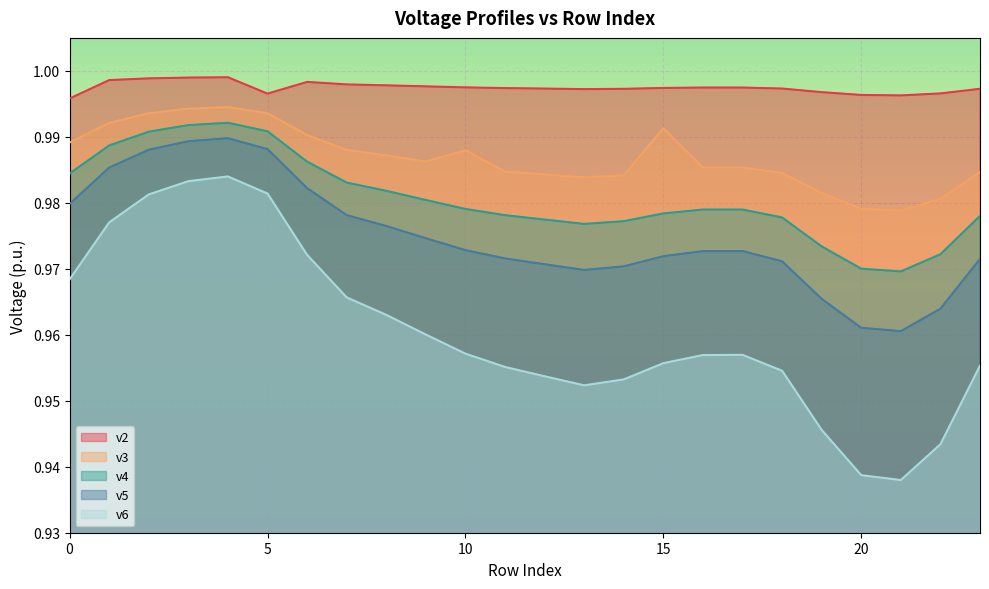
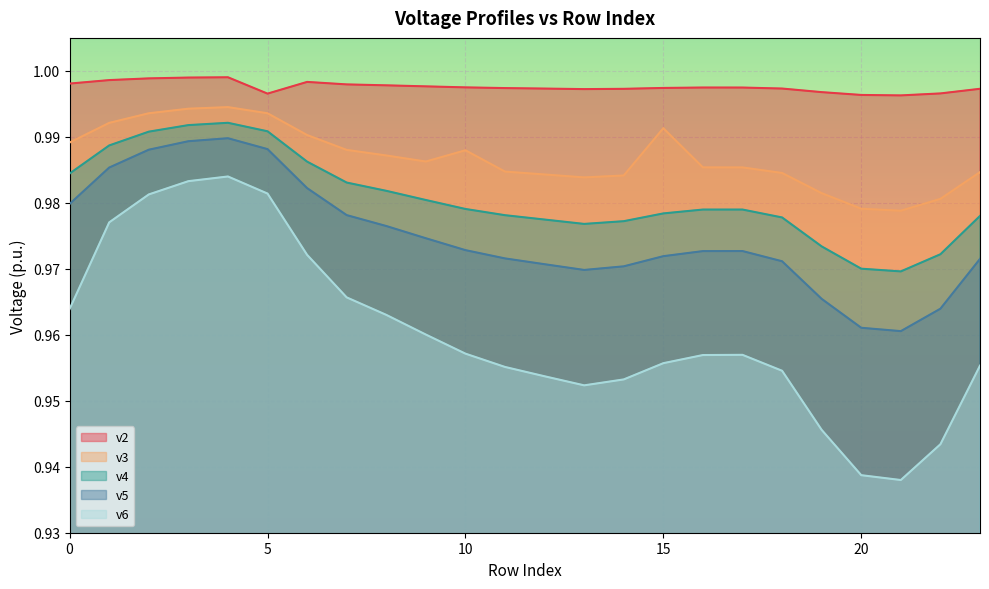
v2, 0: 0.996 -> 0.998
v6, 0: 0.968 -> 0.964
